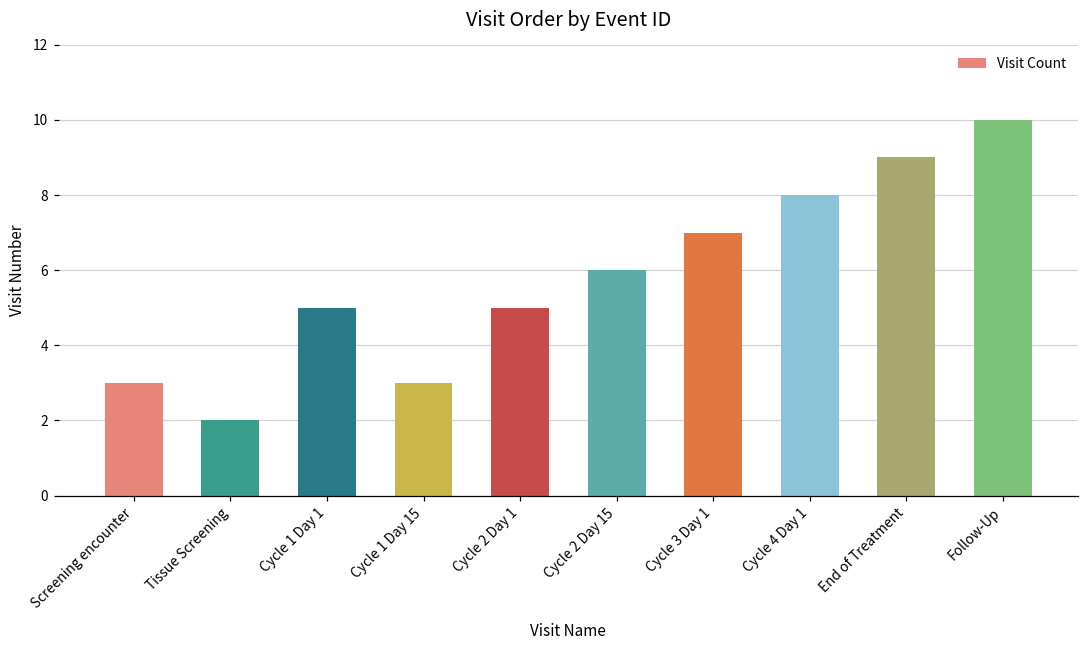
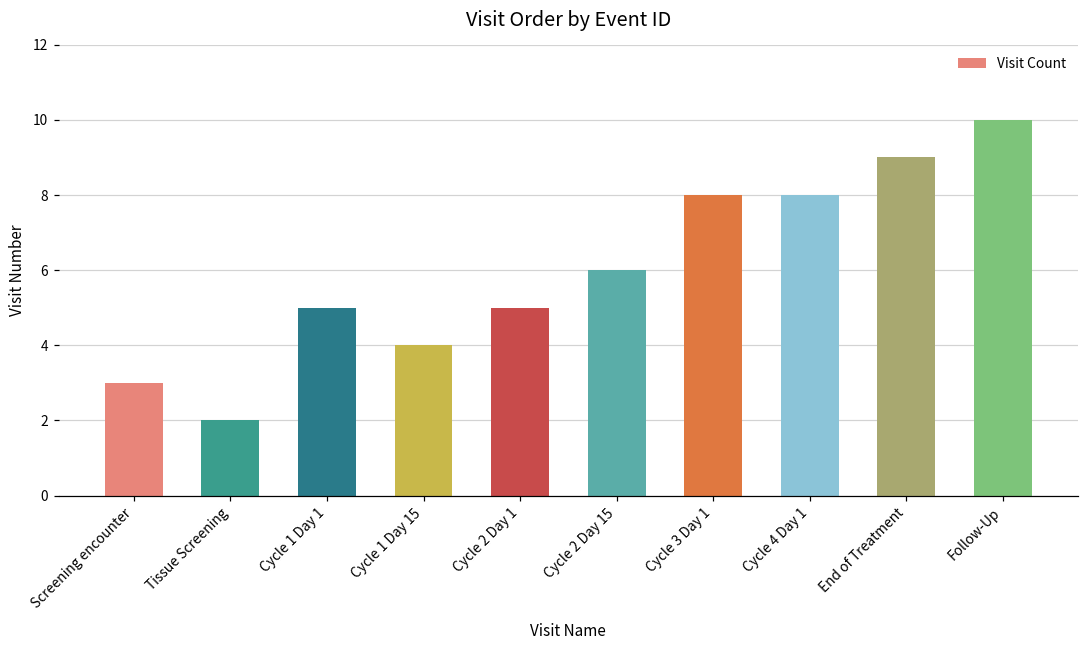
Cycle 1 Day 15: 3 -> 4
Cycle 3 Day 1: 7 -> 8
